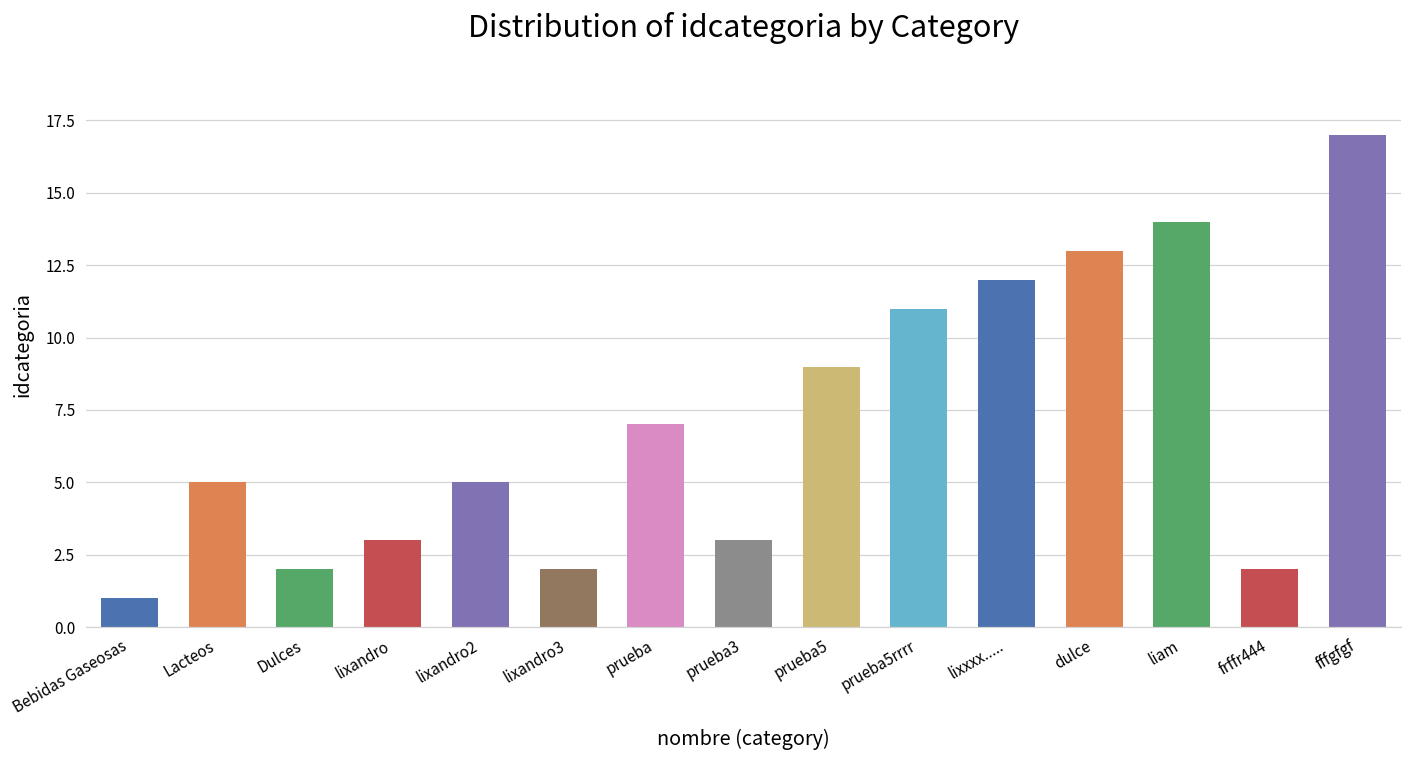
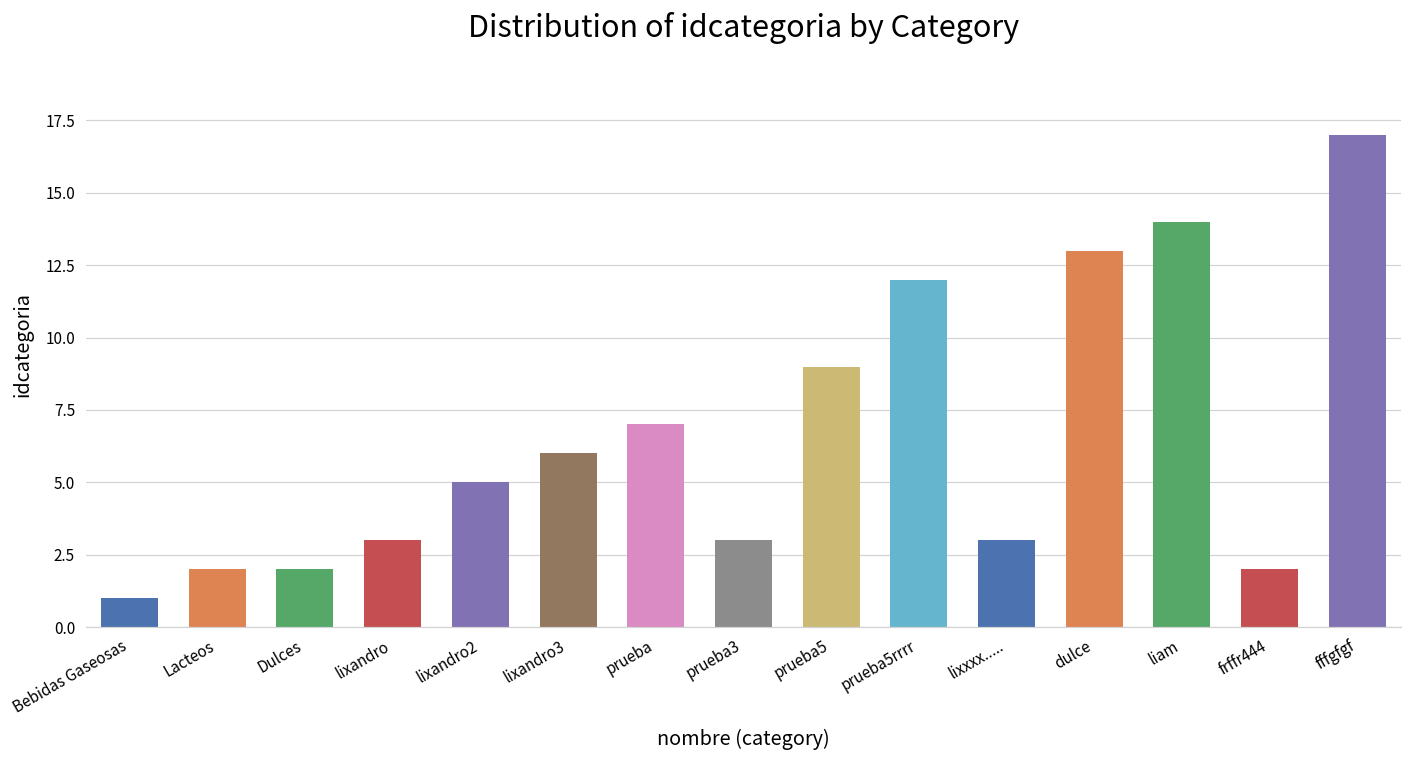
Lacteos: 5 -> 2
lixandro3: 2 -> 6
prueba5rrrr: 11 -> 12
lixxxx.....: 12 -> 3
